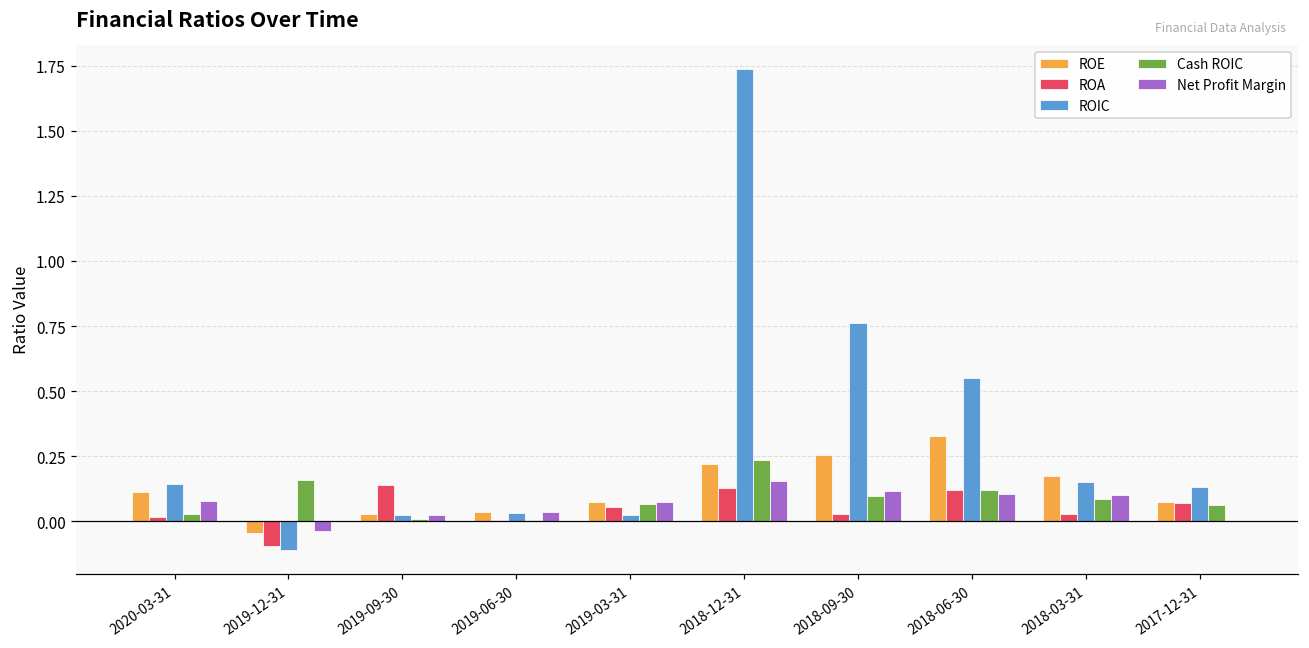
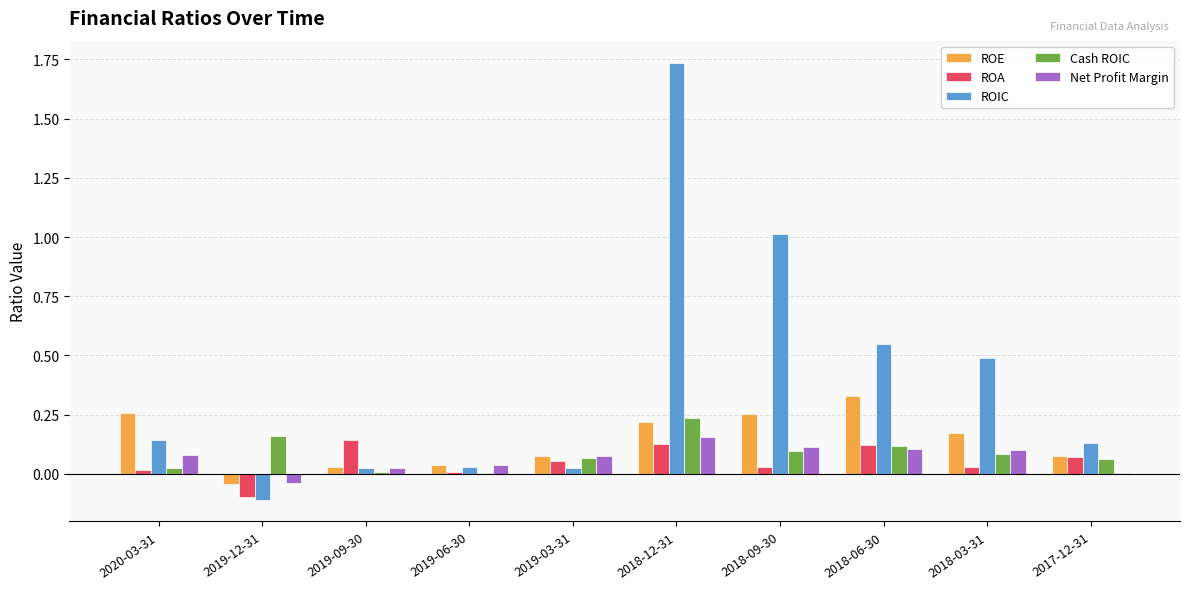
ROE, 2020-03-31: 0.11 -> 0.26
ROIC, 2018-09-30: 0.76 -> 1.02
ROIC, 2018-03-31: 0.15 -> 0.49
